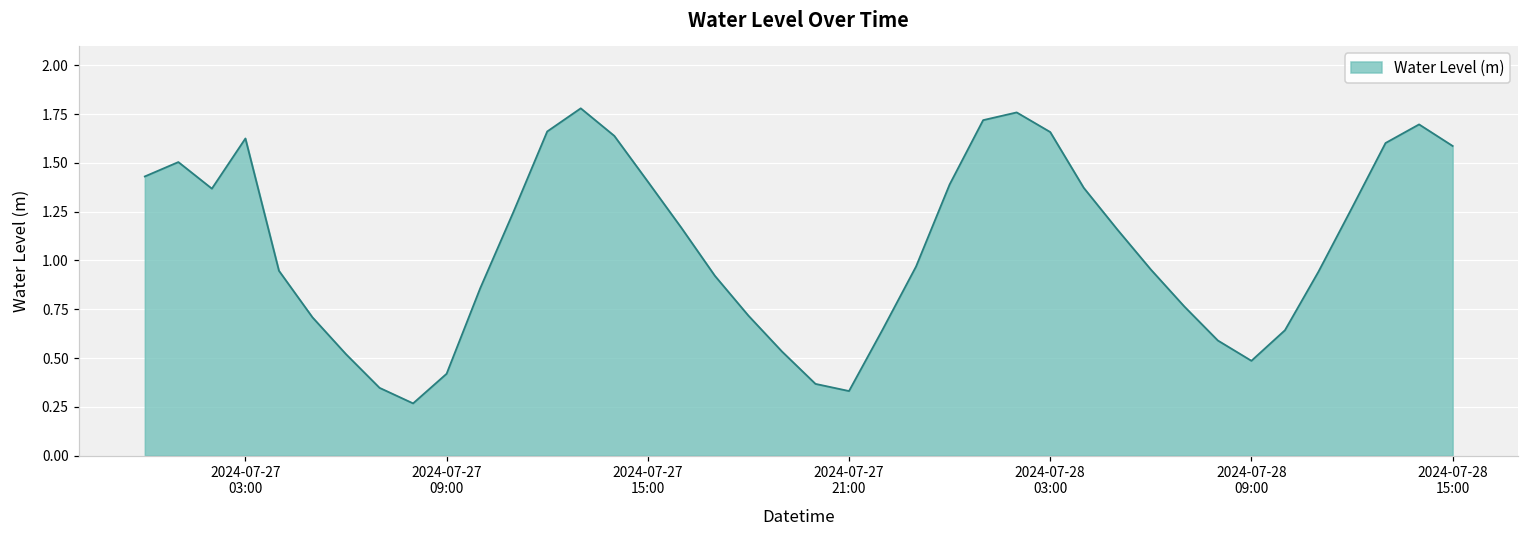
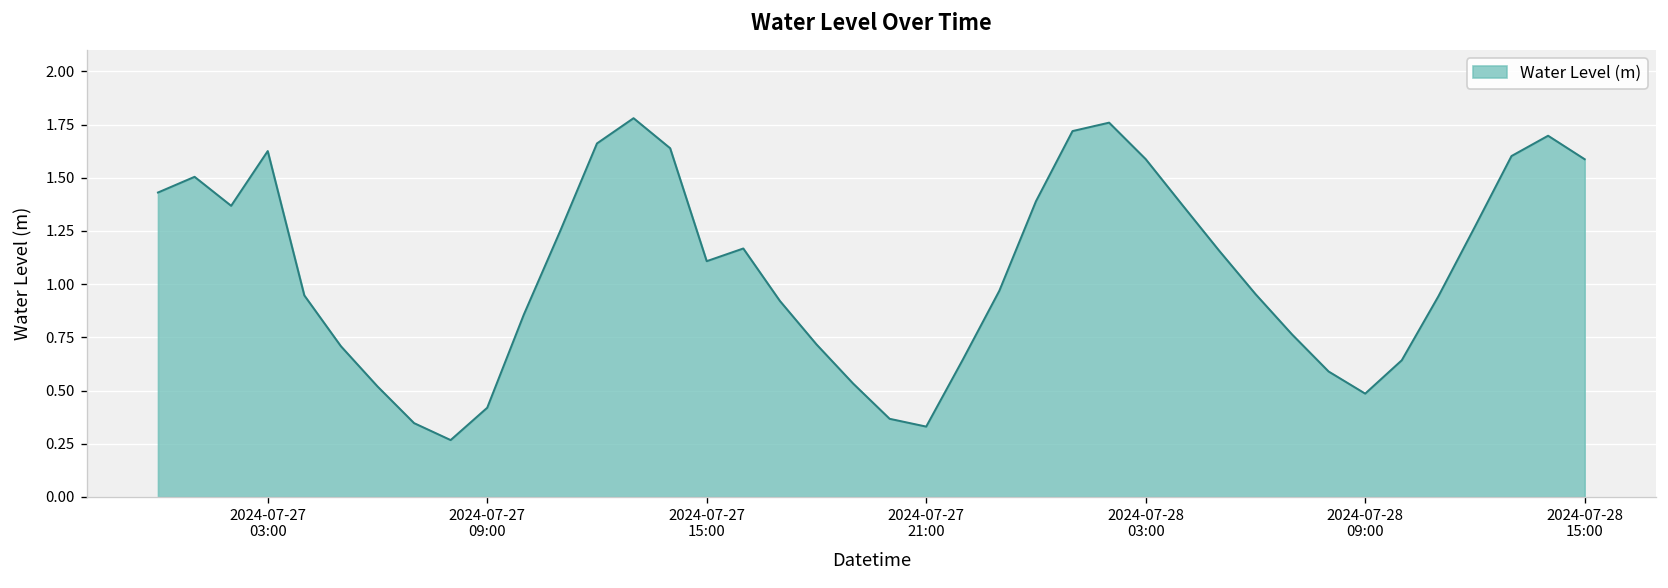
2024-07-27 15:00: 1.40 -> 1.11
2024-07-28 03:00: 1.66 -> 1.59
